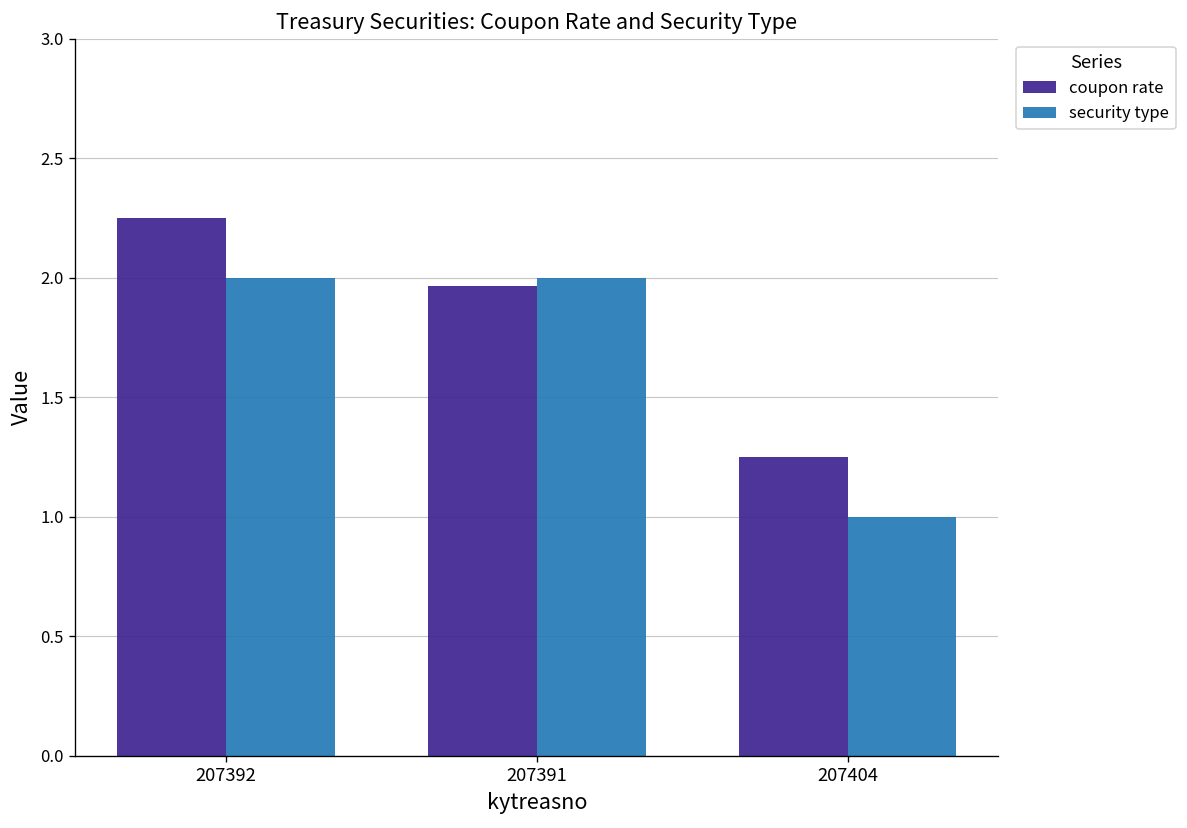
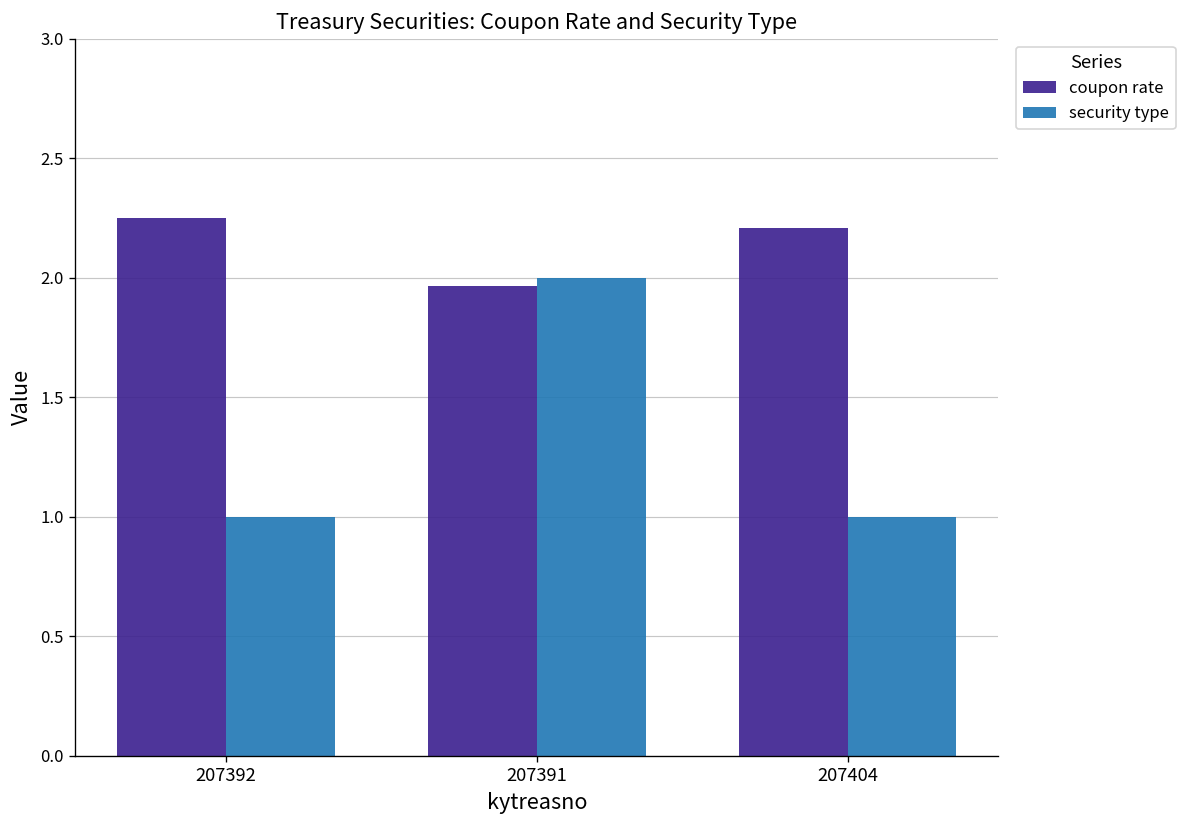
security type, 207392: 2 -> 1
coupon rate, 207404: 1.25 -> 2.21
